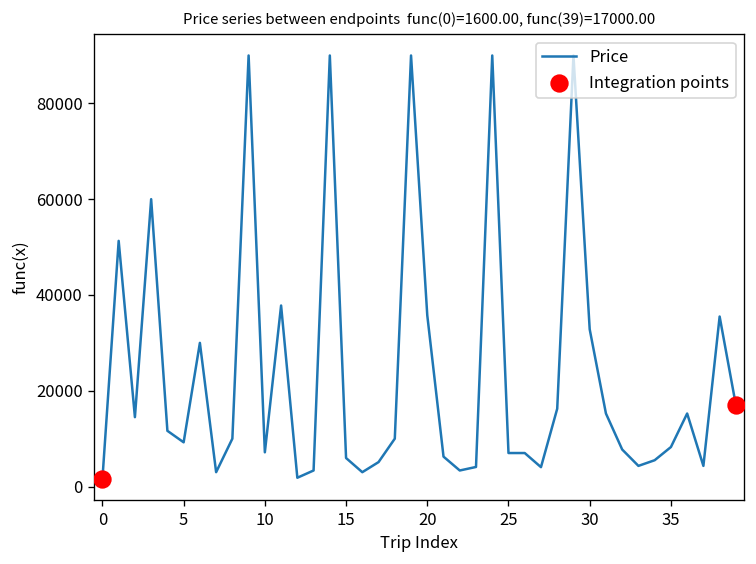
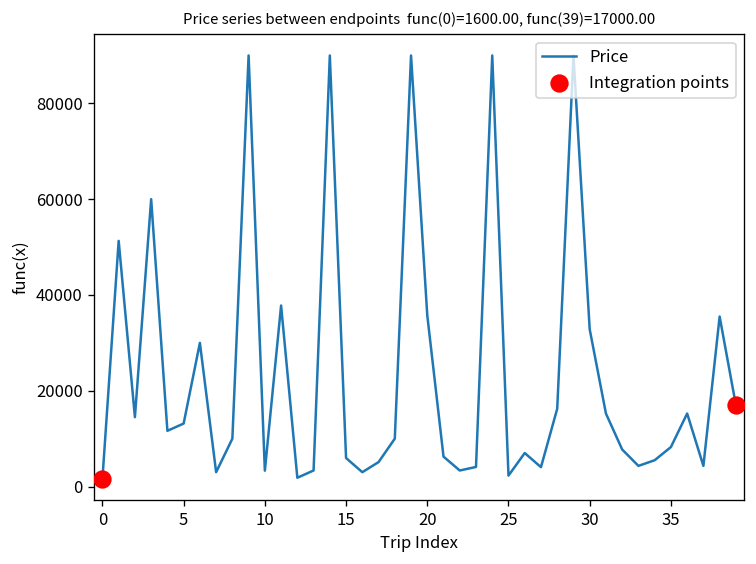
Price, 5: 9000 -> 13000
Price, 10: 7000 -> 3000
Price, 25: 7000 -> 2000
